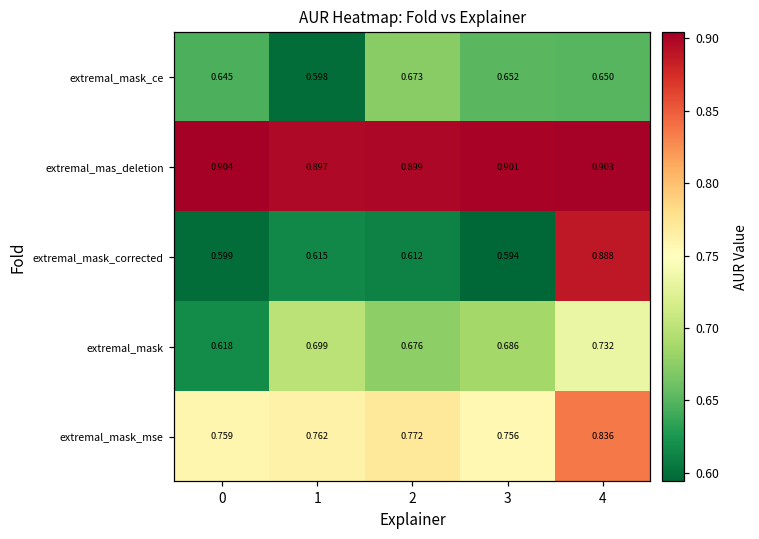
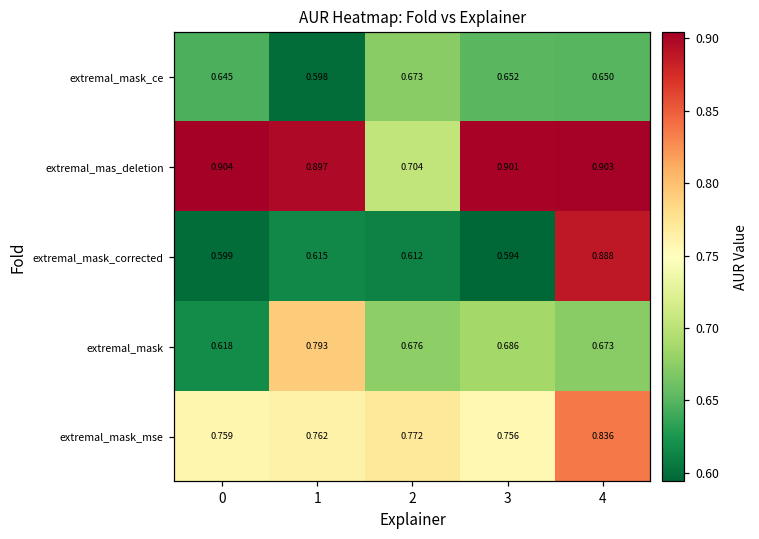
extremal_mas_deletion, 2: 0.899 -> 0.704
extremal_mask, 1: 0.699 -> 0.793
extremal_mask, 4: 0.732 -> 0.673
